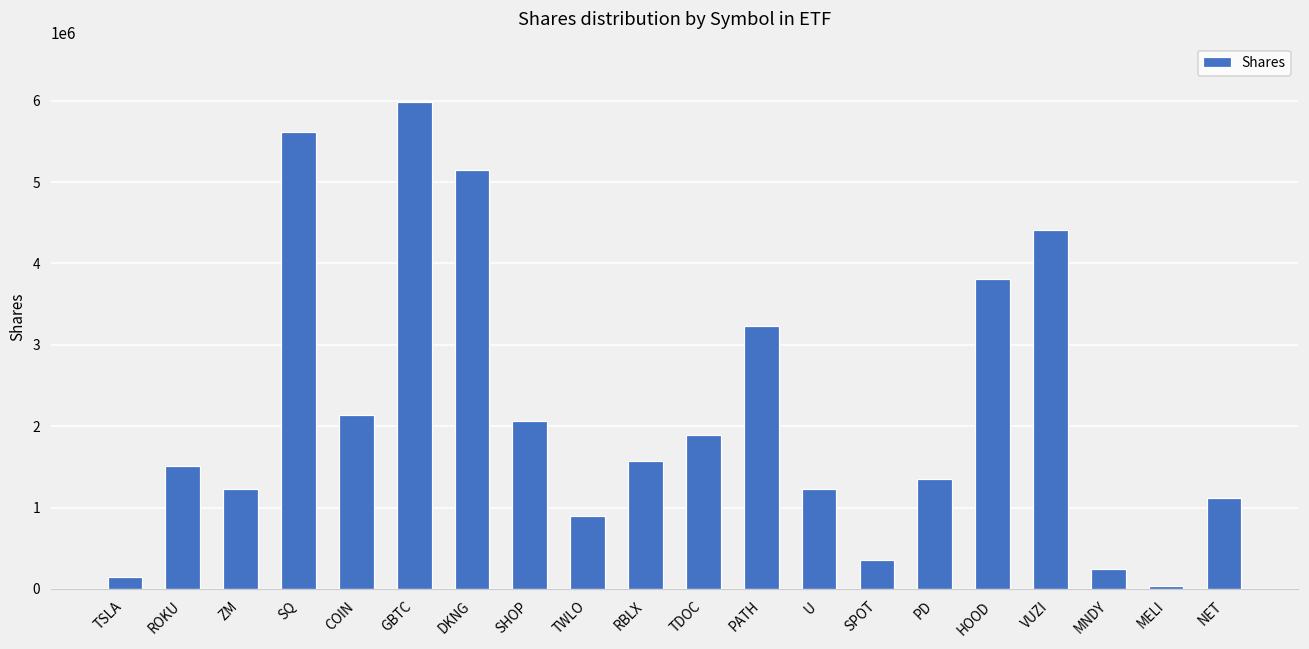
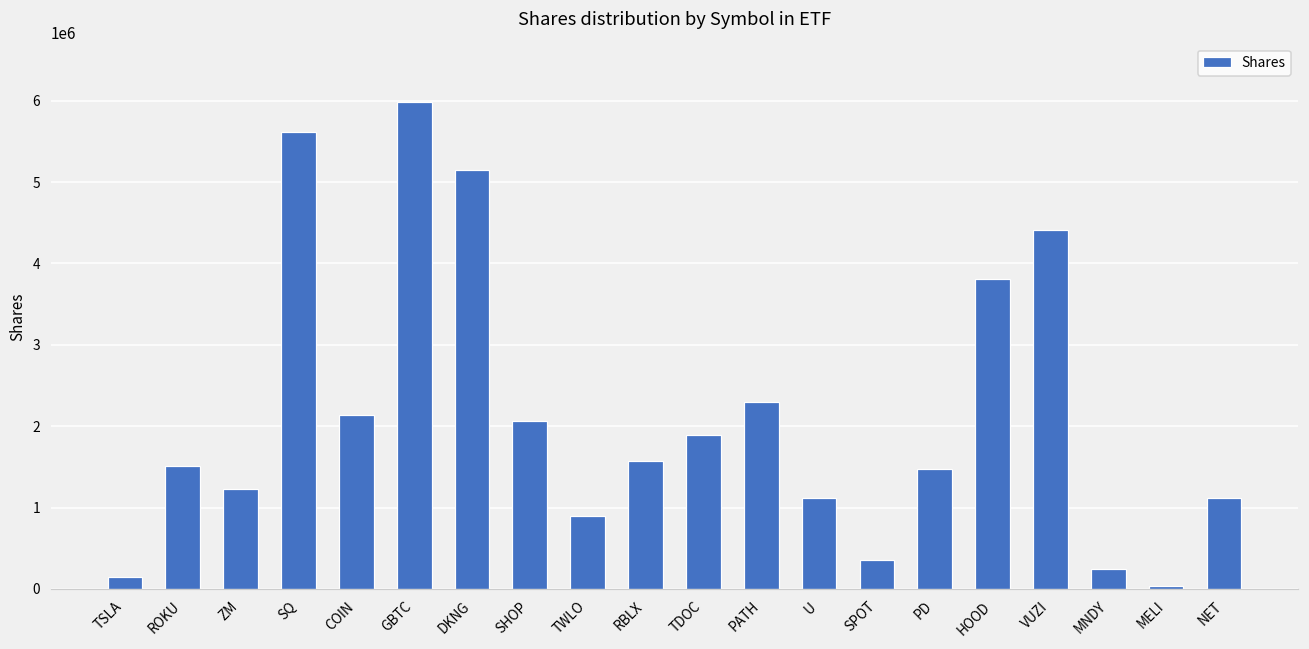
PATH: 3200000 -> 2300000
U: 1200000 -> 1100000
PD: 1400000 -> 1500000
